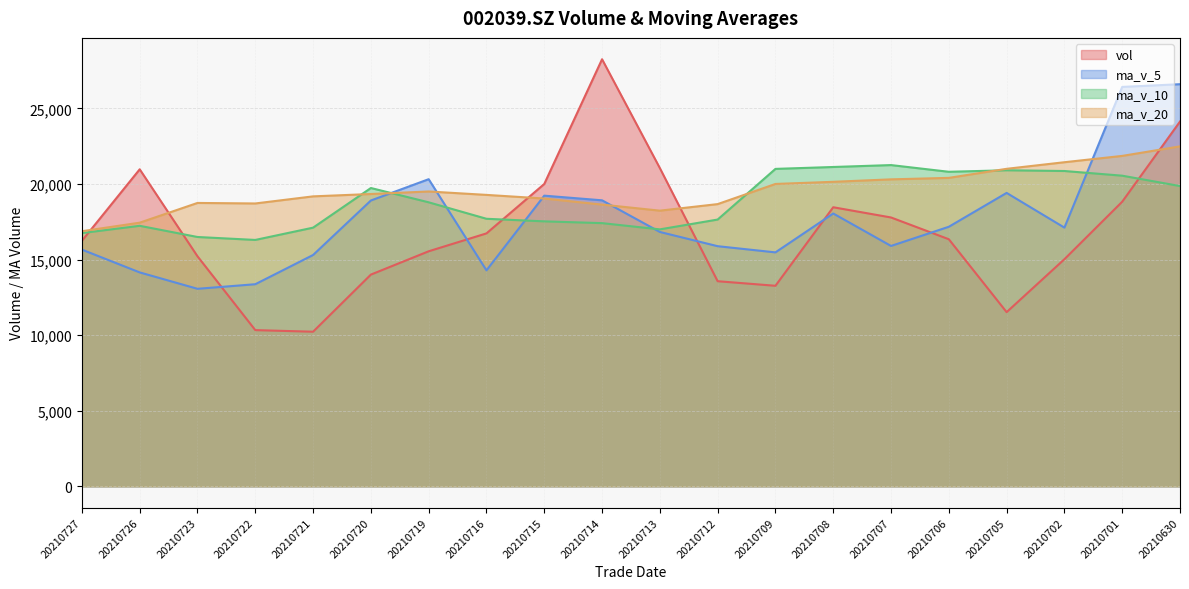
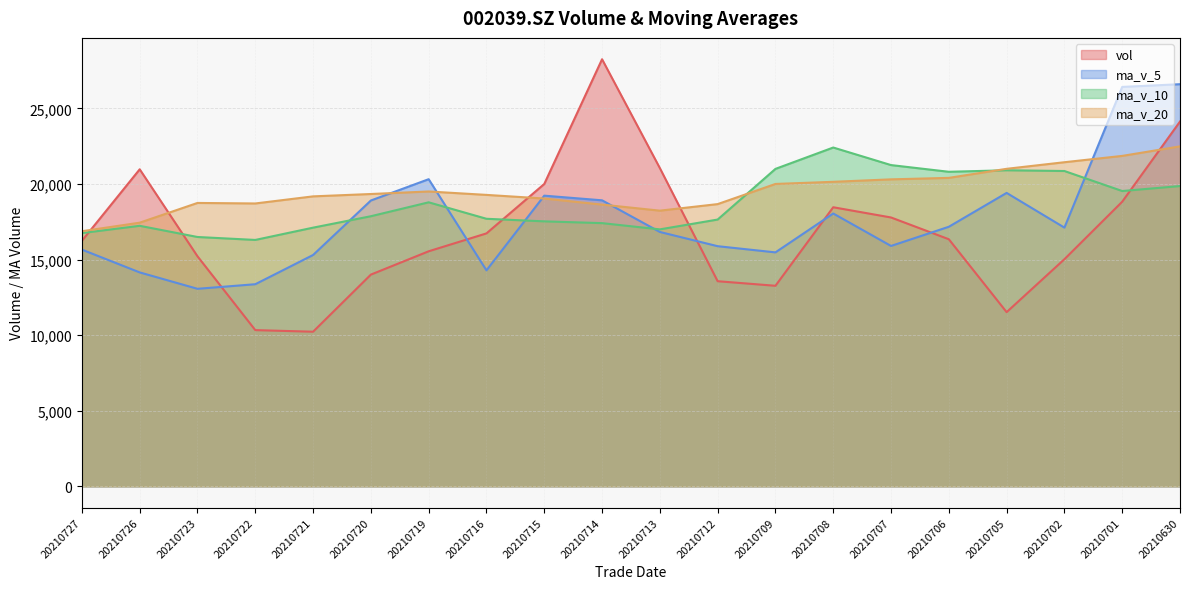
ma_v_10, 20210720: 19,700 -> 17,900
ma_v_10, 20210708: 21,100 -> 22,400
ma_v_10, 20210701: 20,500 -> 19,500
